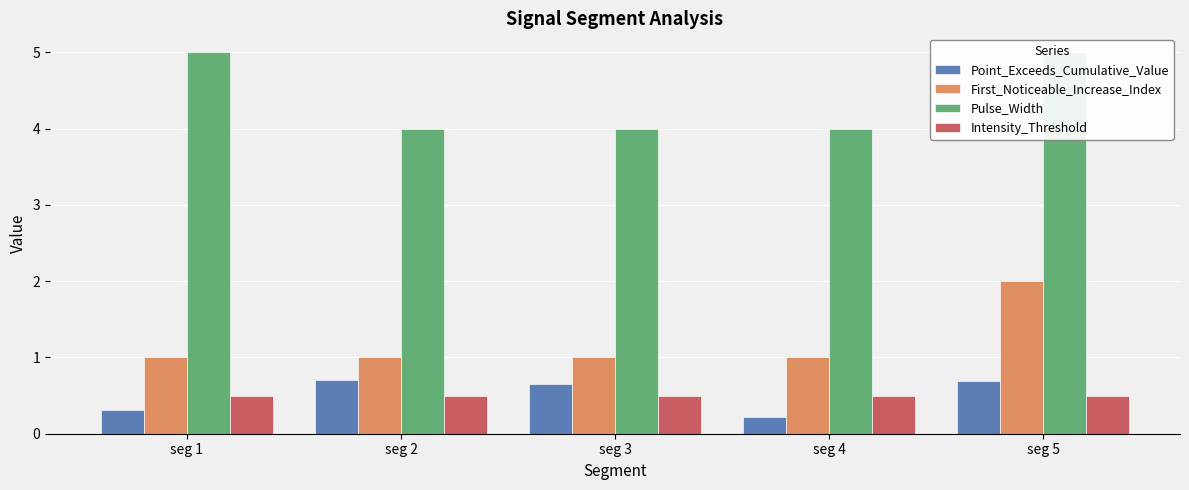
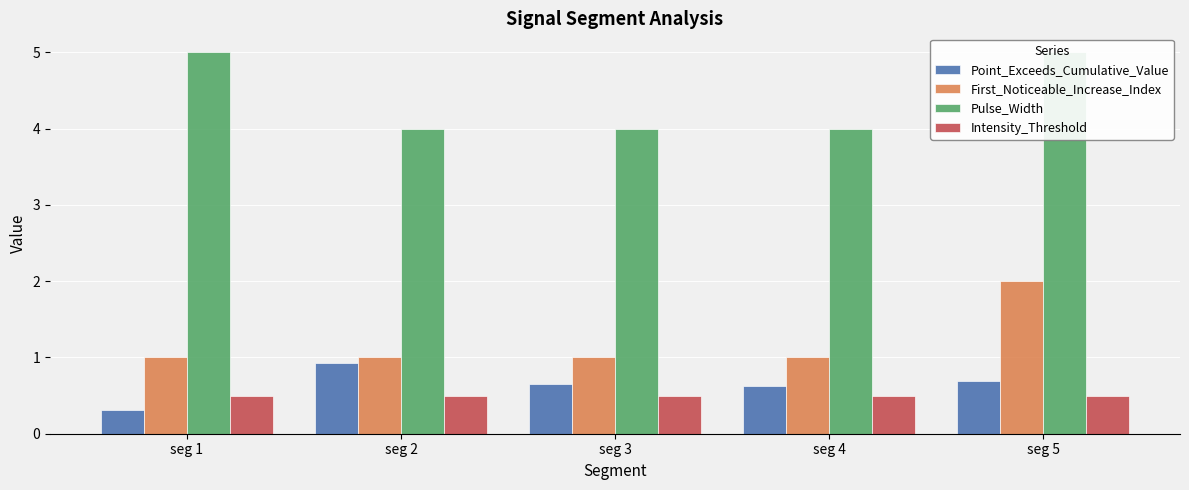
Point_Exceeds_Cumulative_Value, seg 2: 0.7 -> 0.9
Point_Exceeds_Cumulative_Value, seg 4: 0.2 -> 0.6
